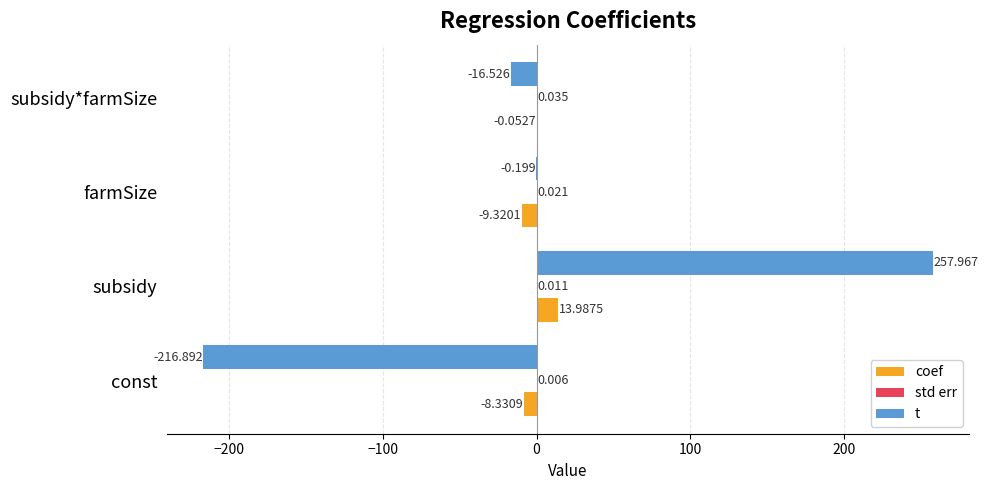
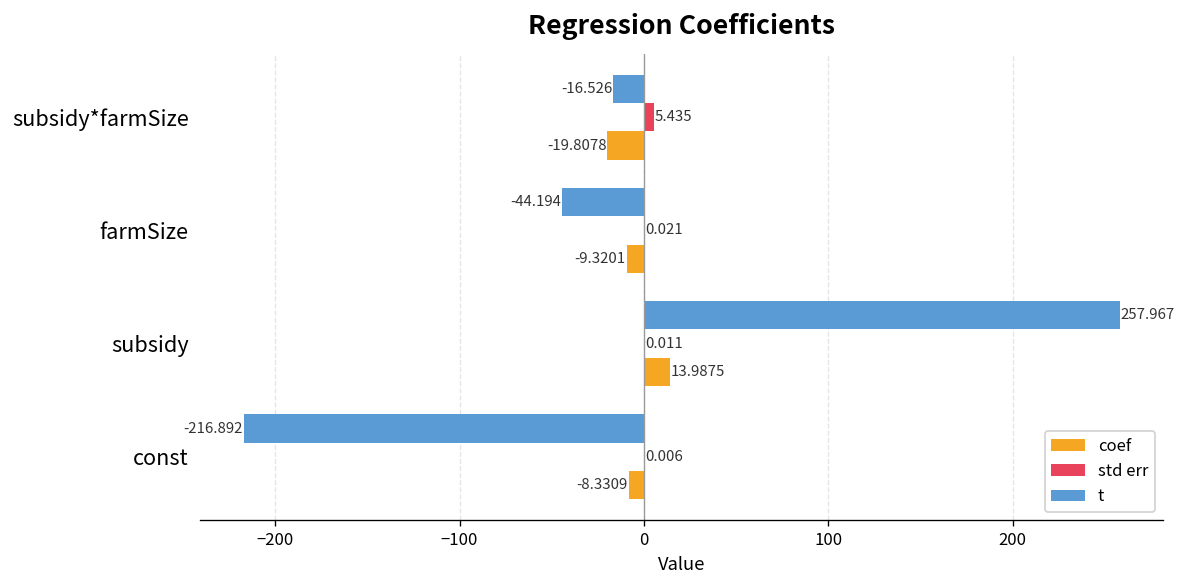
std err, subsidy*farmSize: 0.035 -> 5.435
coef, subsidy*farmSize: -0.0527 -> -19.8078
t, farmSize: -0.199 -> -44.194
